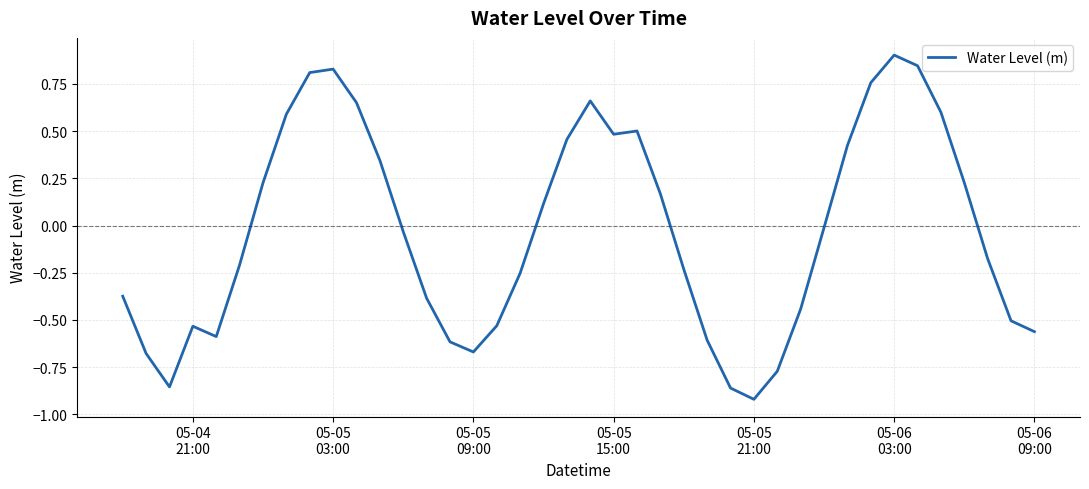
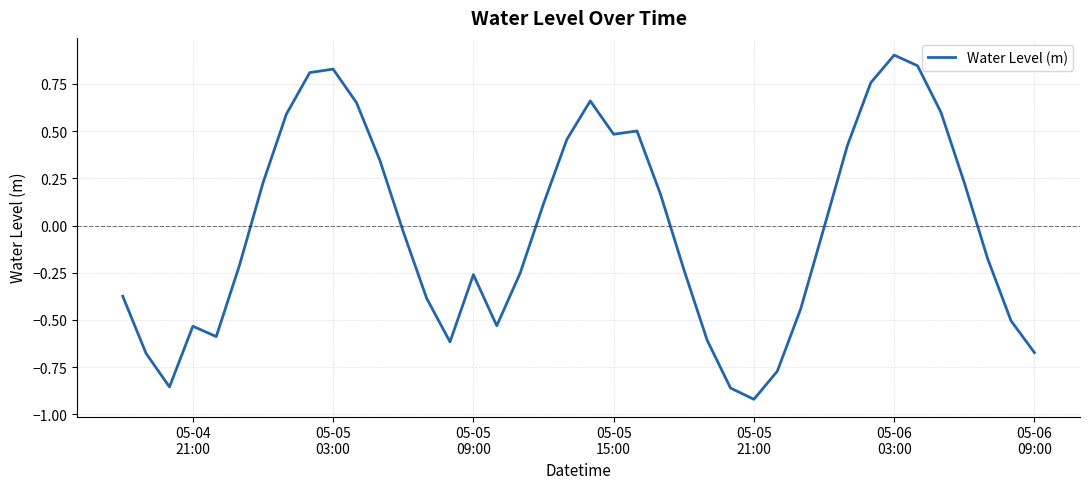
05-05 09:00: -0.67 -> -0.26
05-06 09:00: -0.56 -> -0.67
